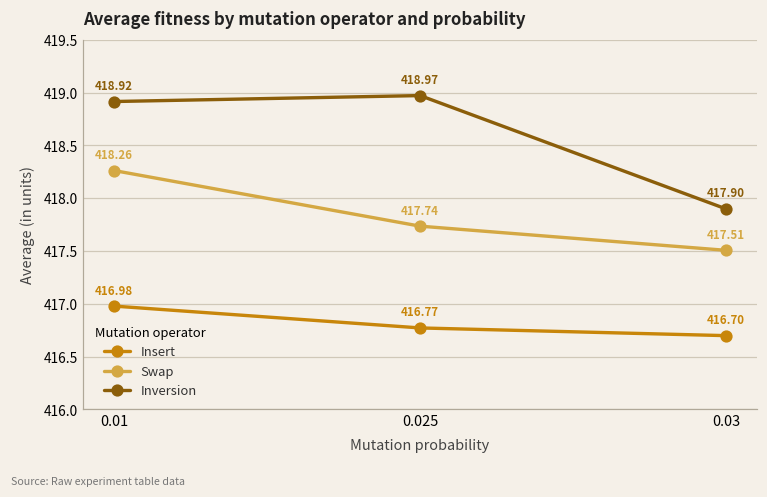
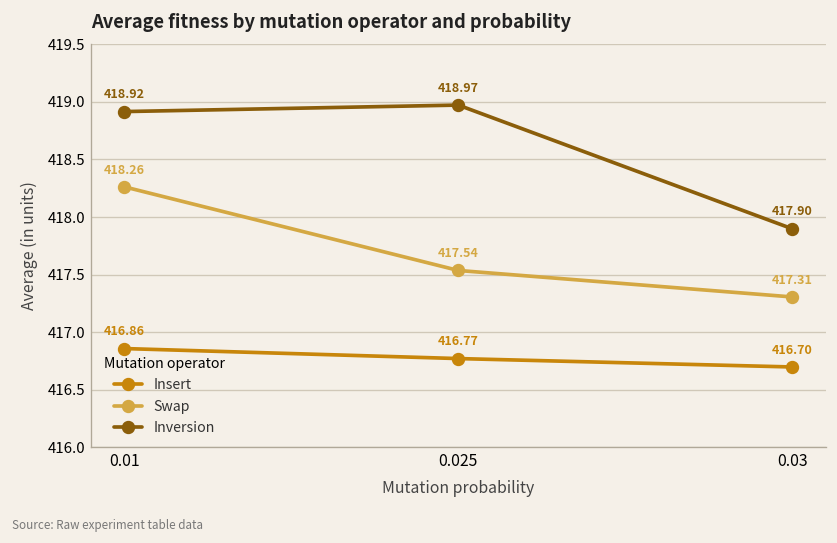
Insert, 0.01: 416.98 -> 416.86
Swap, 0.025: 417.74 -> 417.54
Swap, 0.03: 417.51 -> 417.31
